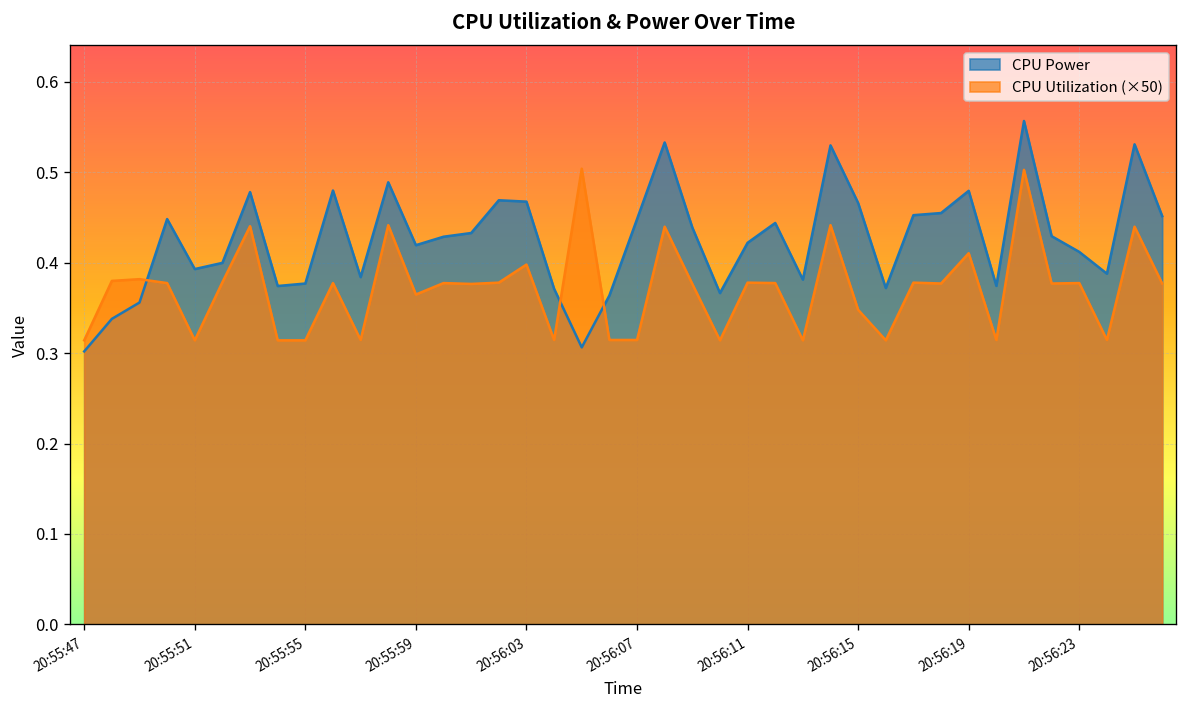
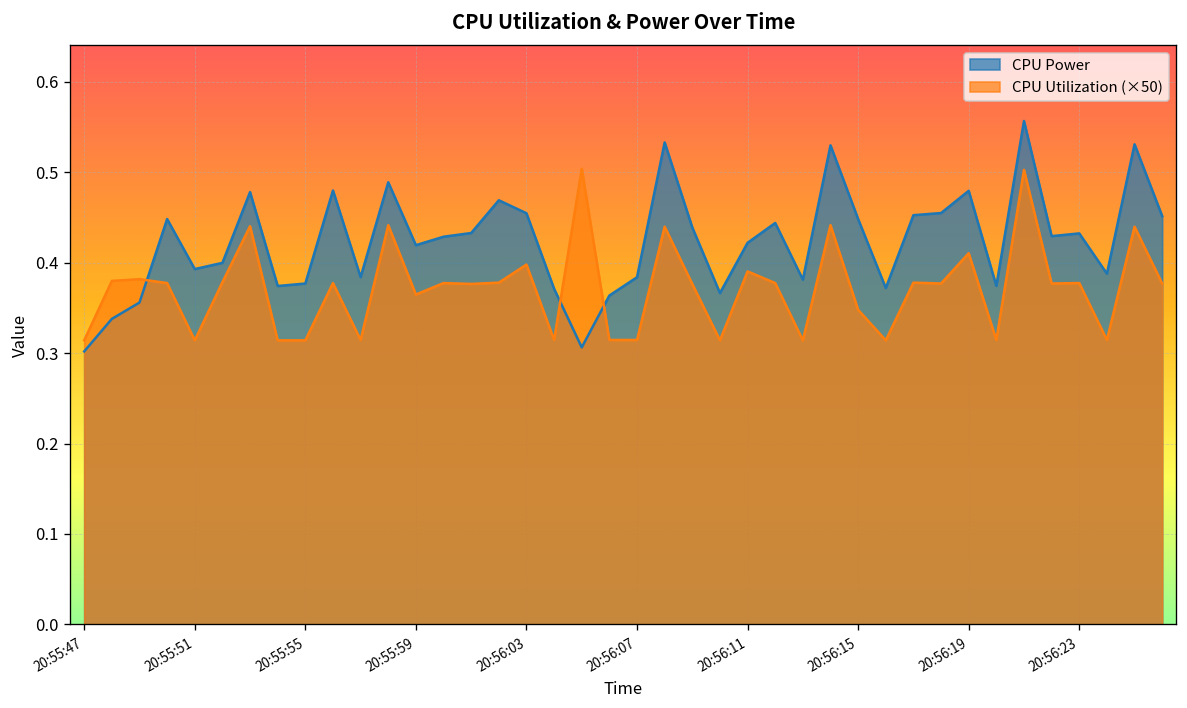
CPU Power, 20:56:03: 0.47 -> 0.45
CPU Power, 20:56:07: 0.45 -> 0.38
CPU Utilization (×50), 20:56:11: 0.38 -> 0.39
CPU Power, 20:56:15: 0.47 -> 0.45
CPU Power, 20:56:23: 0.41 -> 0.43
